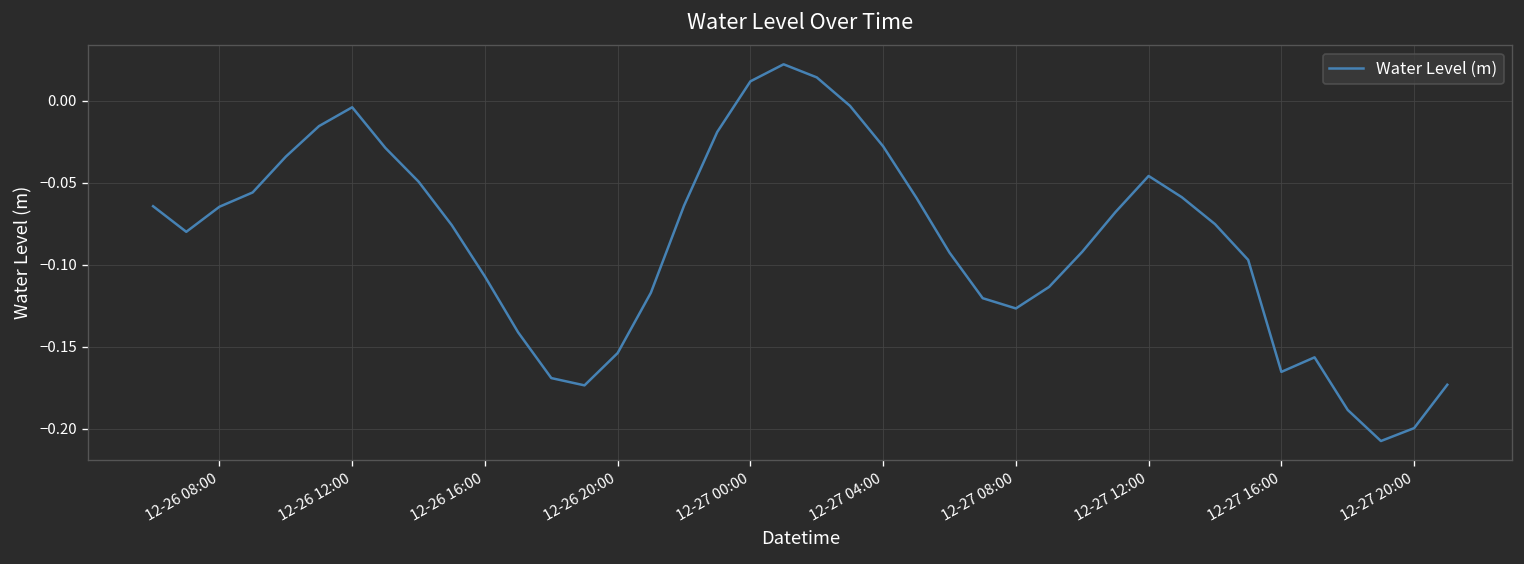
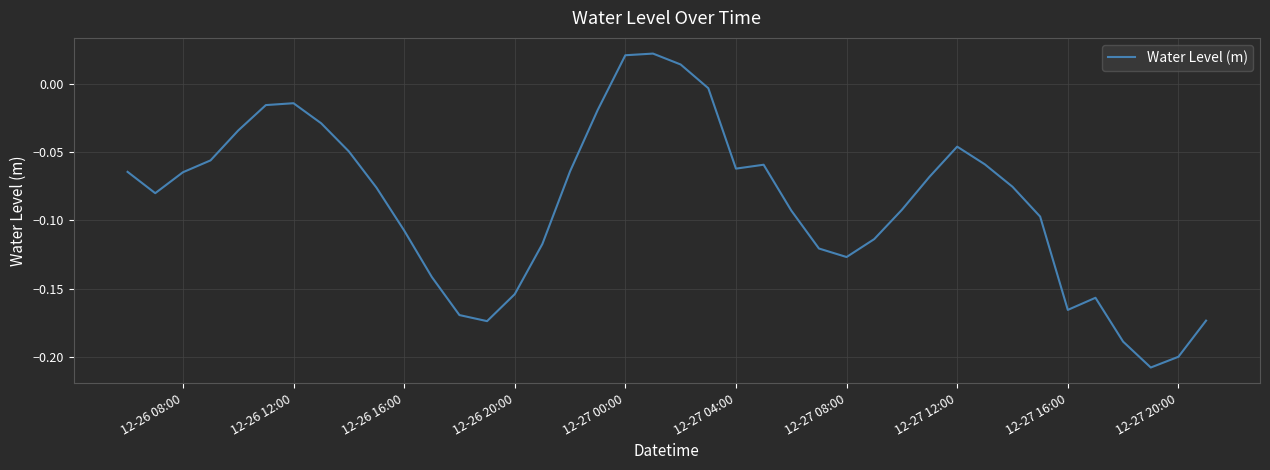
12-26 12:00: -0.004 -> -0.014
12-27 00:00: 0.012 -> 0.021
12-27 04:00: -0.028 -> -0.062
